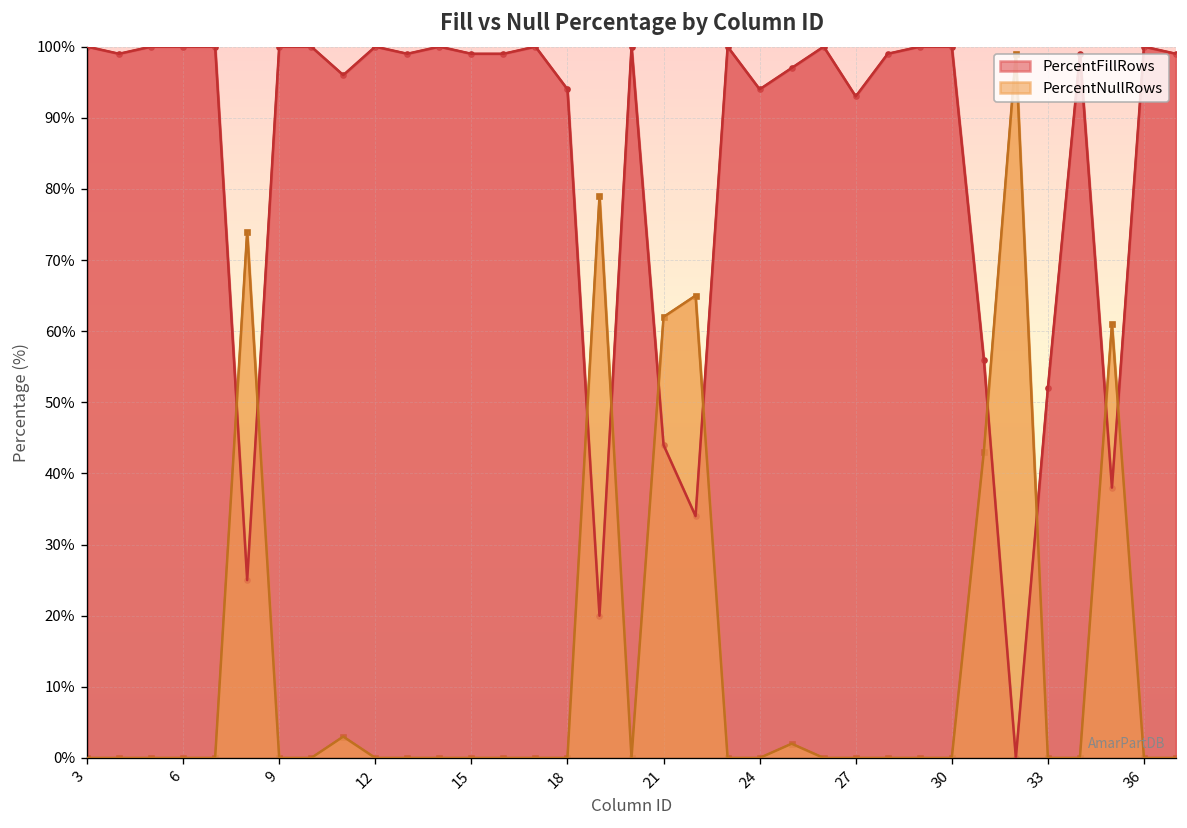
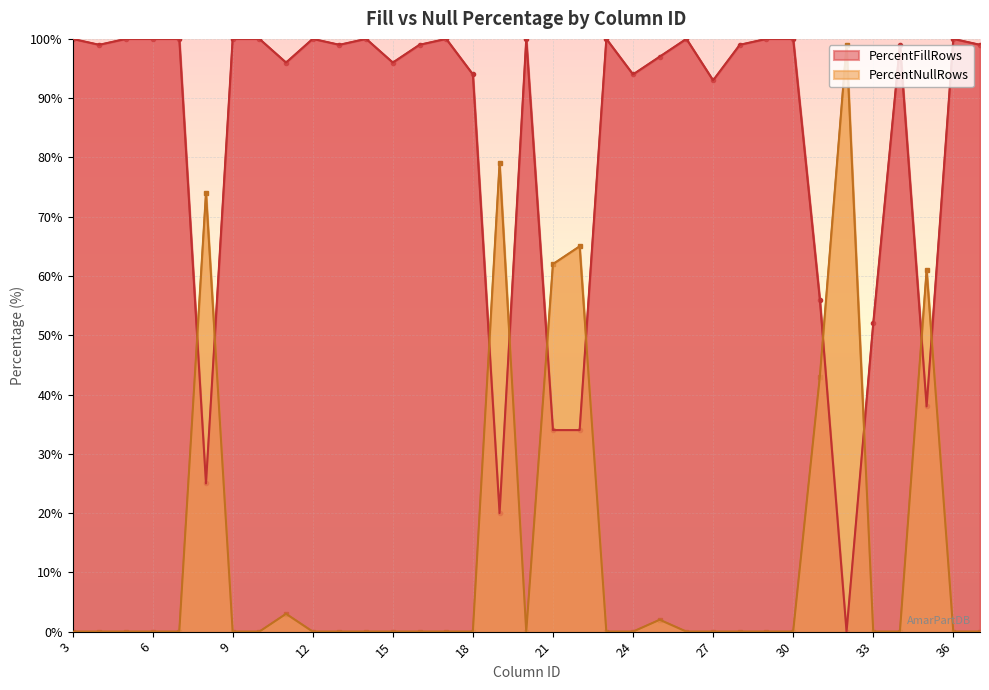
PercentFillRows, 15: 99% -> 96%
PercentFillRows, 21: 44% -> 34%
